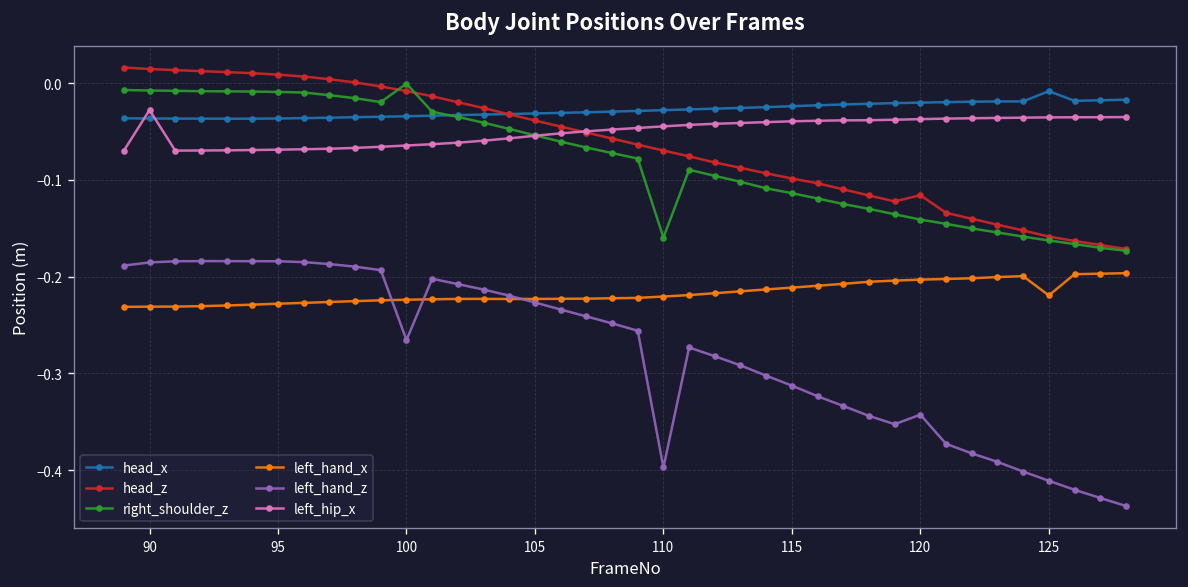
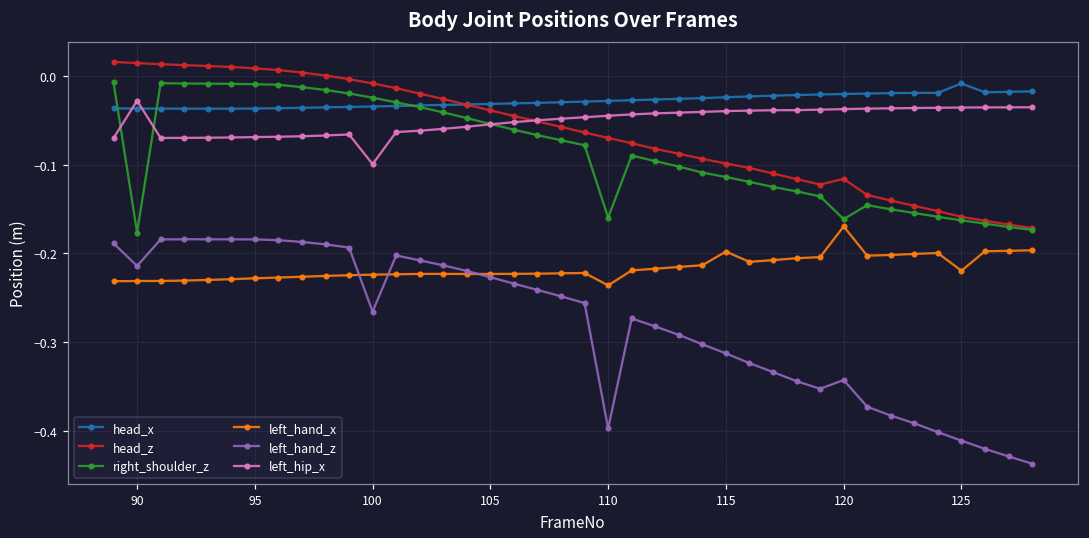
right_shoulder_z, 90: -0.01 -> -0.18
left_hand_z, 90: -0.19 -> -0.21
right_shoulder_z, 100: 0.00 -> -0.02
left_hip_x, 100: -0.06 -> -0.10
left_hand_x, 110: -0.22 -> -0.24
left_hand_x, 115: -0.21 -> -0.20
right_shoulder_z, 120: -0.14 -> -0.16
left_hand_x, 120: -0.20 -> -0.17
